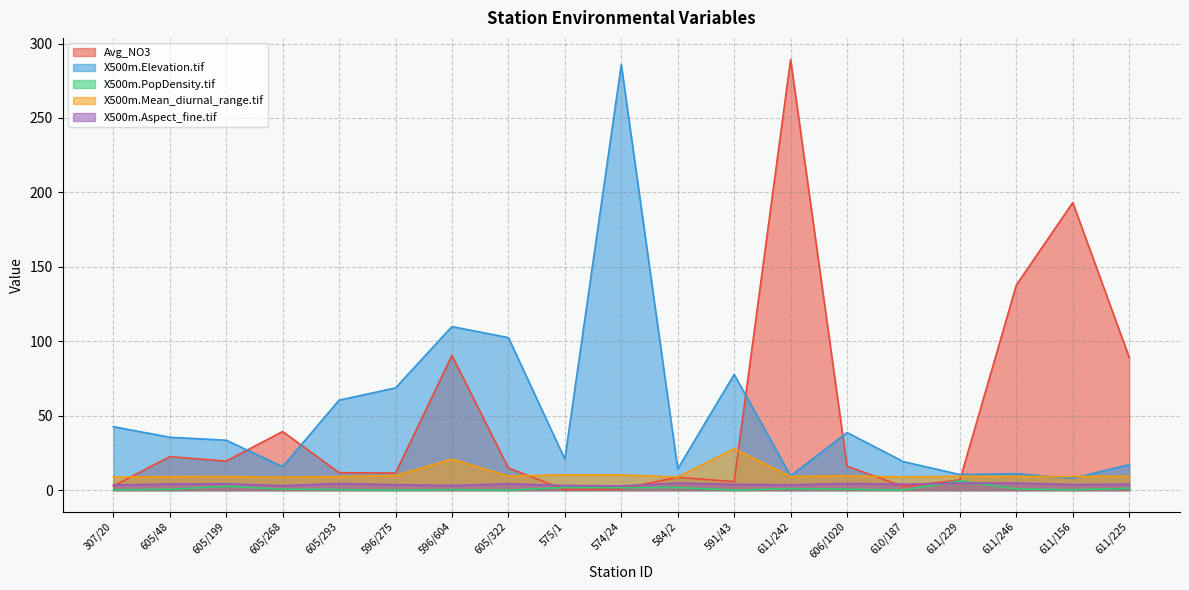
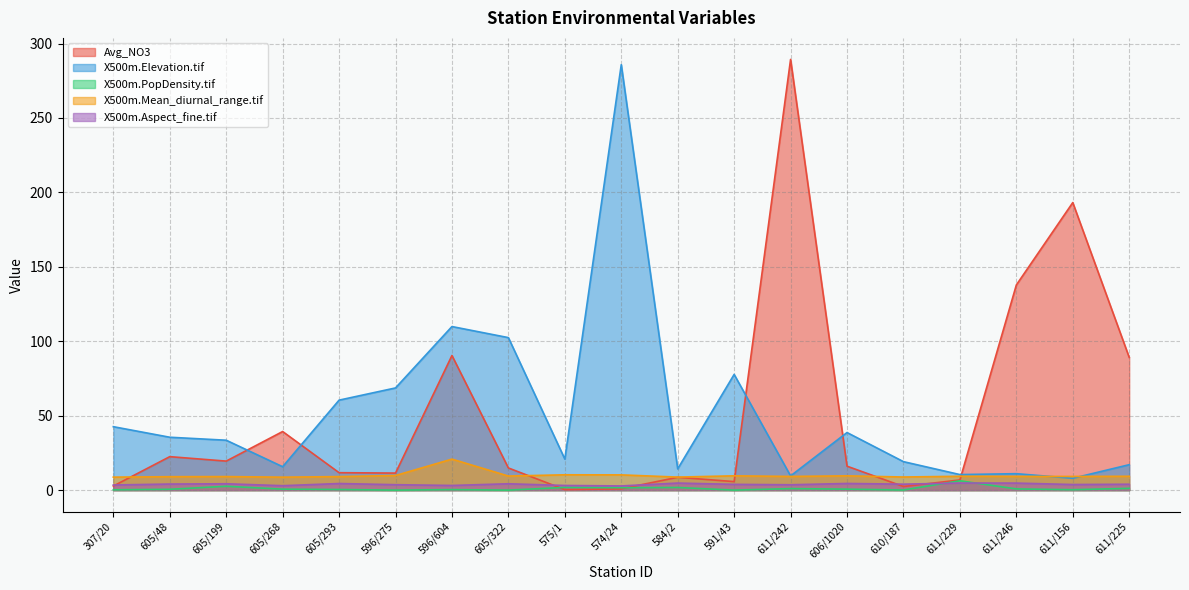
X500m.Mean_diurnal_range.tif, 591/43: 28 -> 10
